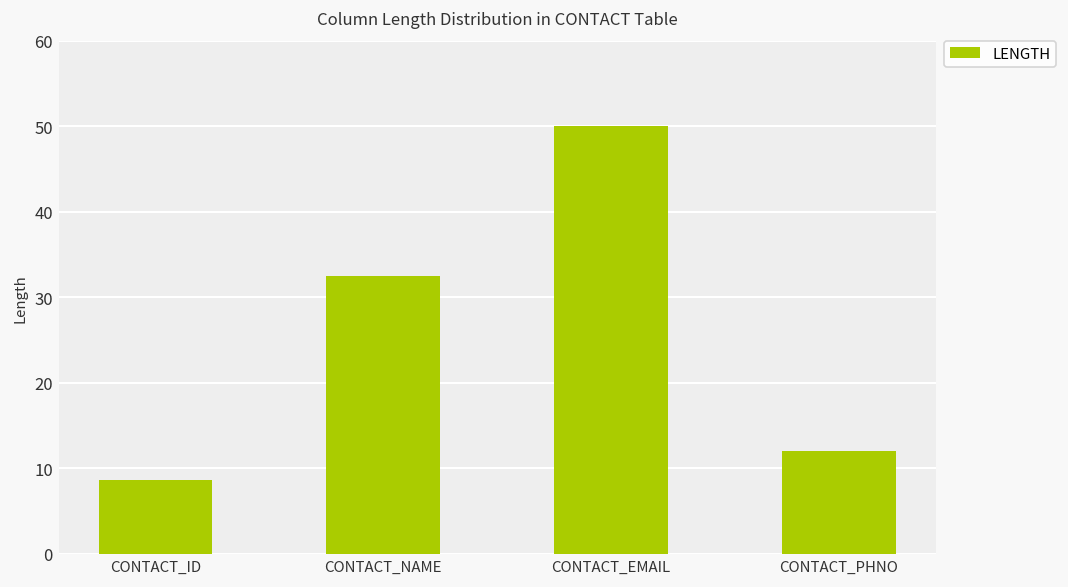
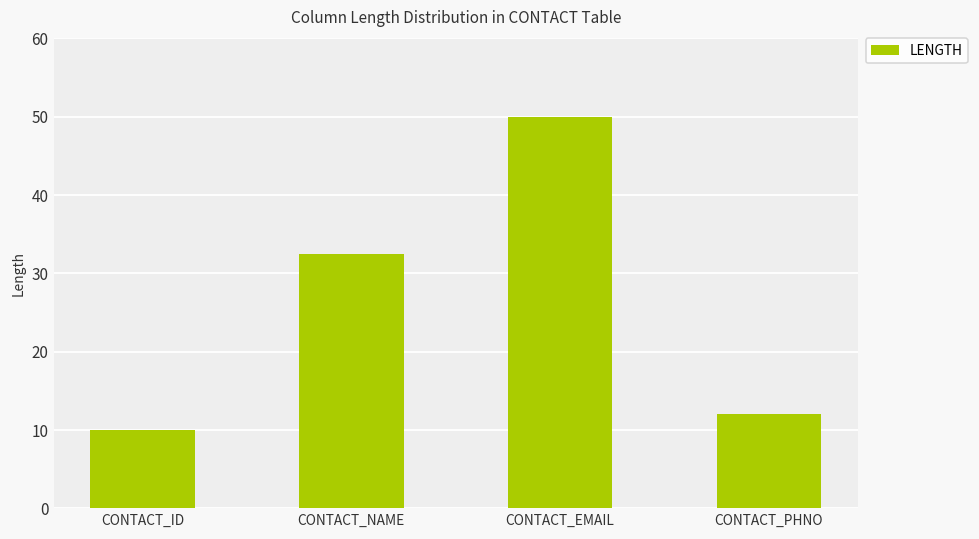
CONTACT_ID: 9 -> 10
